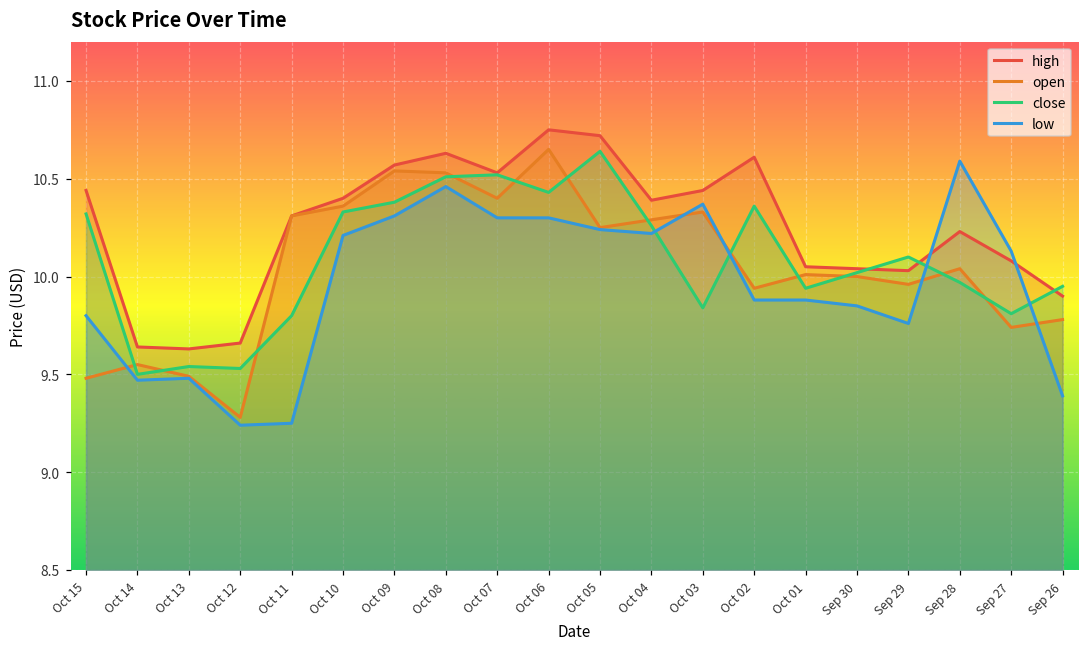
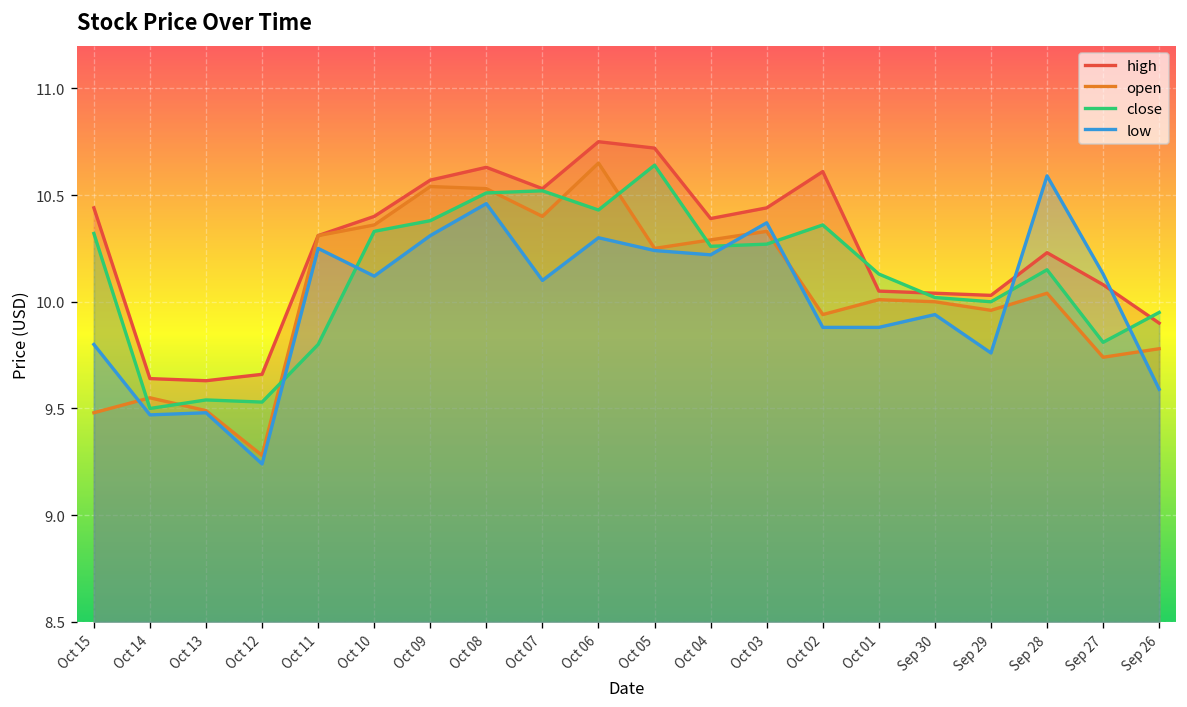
low, Oct 11: 9.25 -> 10.25
low, Oct 10: 10.21 -> 10.12
low, Oct 07: 10.3 -> 10.1
close, Oct 03: 9.84 -> 10.27
close, Oct 01: 9.94 -> 10.13
low, Sep 30: 9.85 -> 9.94
close, Sep 29: 10.1 -> 10.0
close, Sep 28: 9.97 -> 10.15
low, Sep 26: 9.39 -> 9.59
